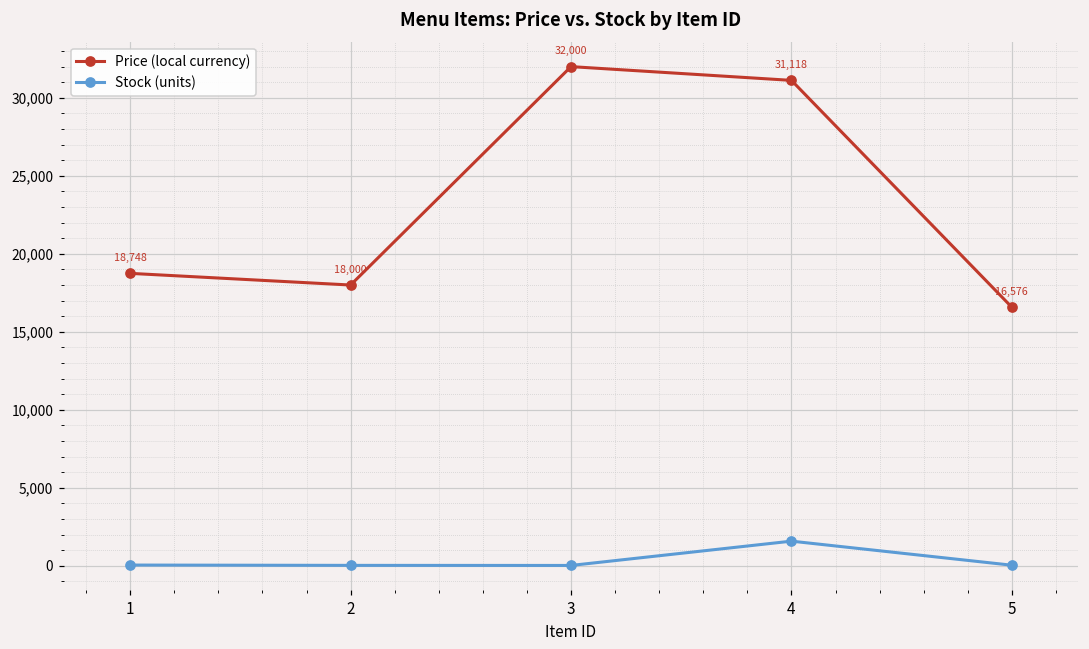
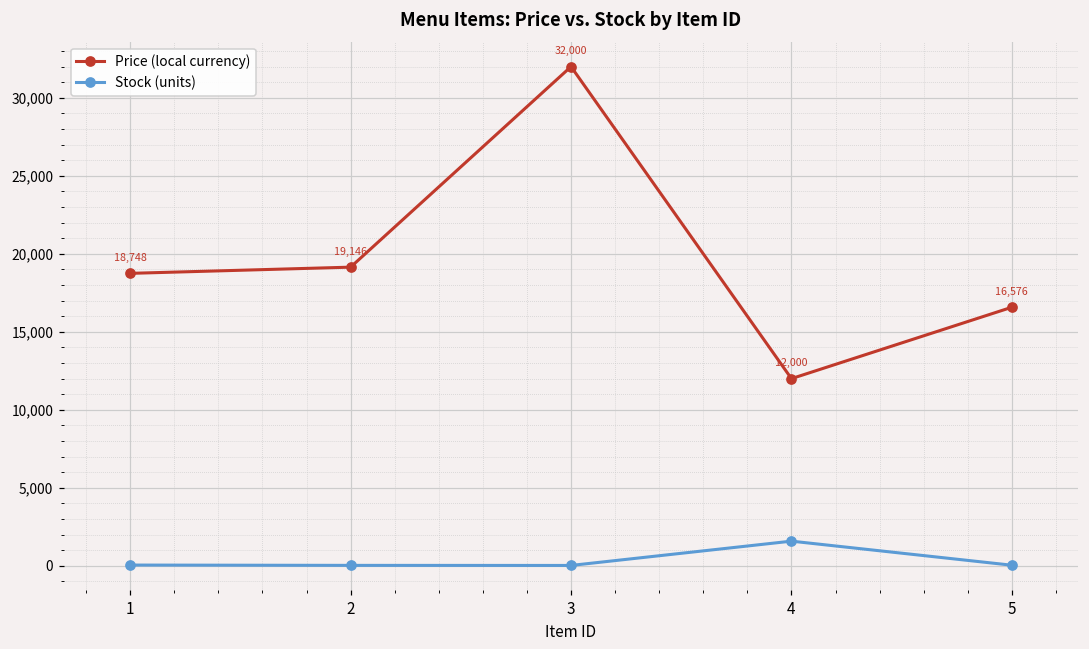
Price (local currency), 2: 18,000 -> 19,146
Price (local currency), 4: 31,118 -> 12,000
